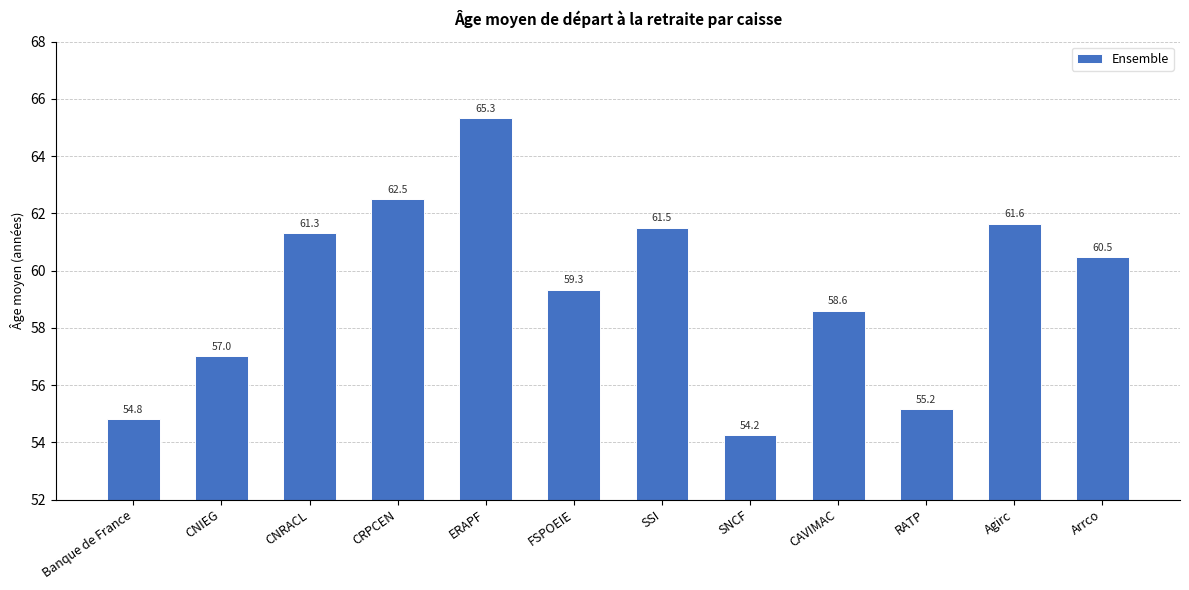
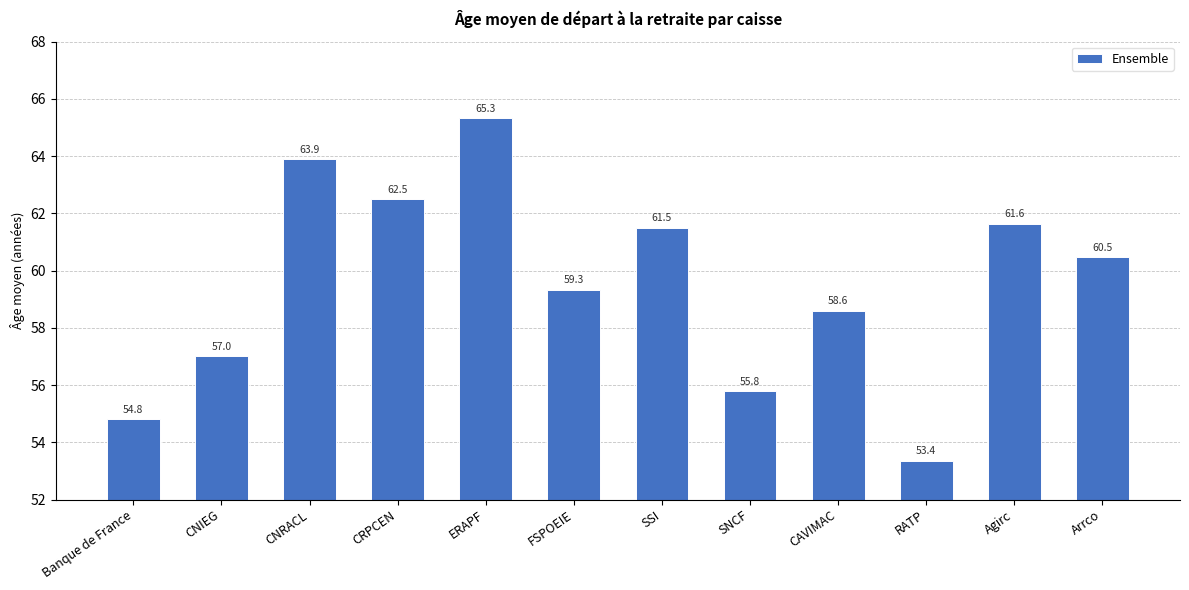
CNRACL: 61.3 -> 63.9
SNCF: 54.2 -> 55.8
RATP: 55.2 -> 53.4
